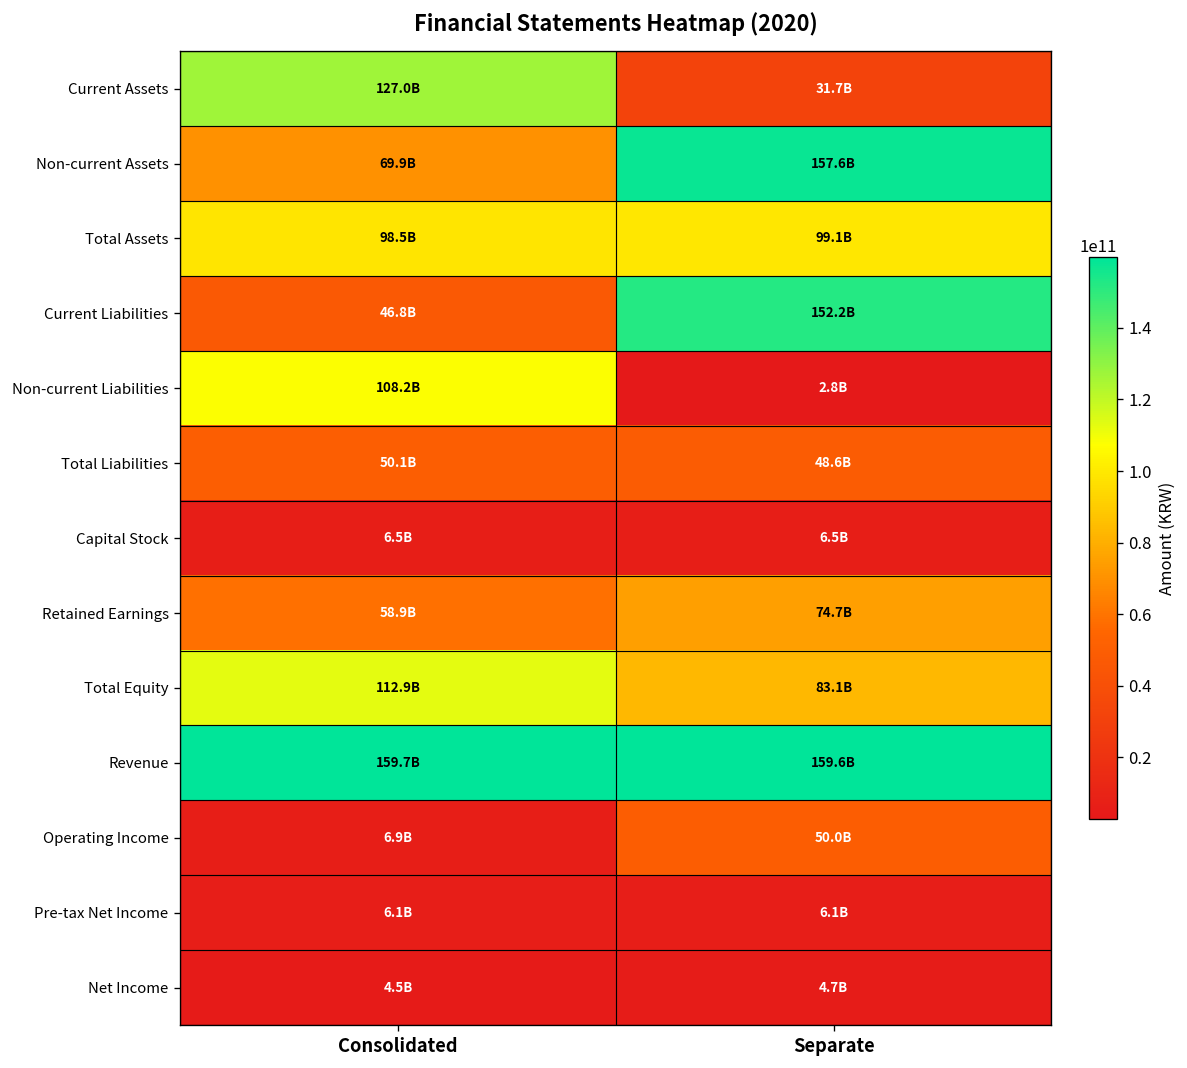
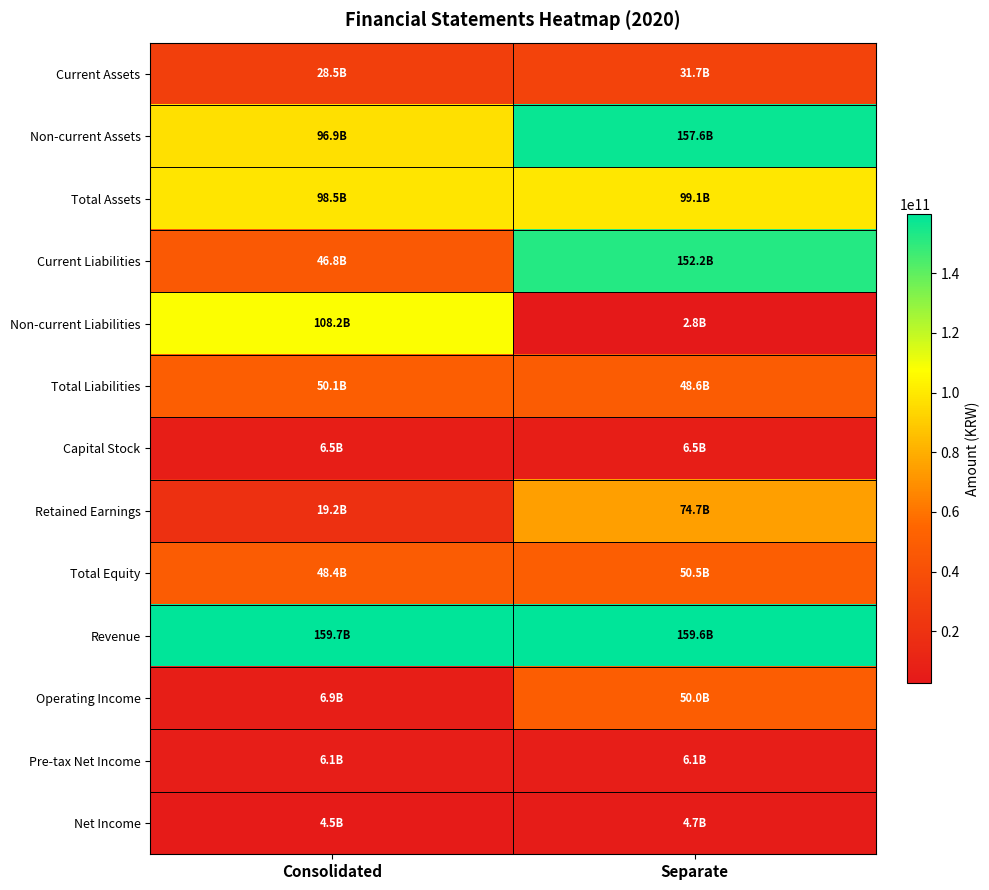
Current Assets, Consolidated: 127.0B -> 28.5B
Non-current Assets, Consolidated: 69.9B -> 96.9B
Retained Earnings, Consolidated: 58.9B -> 19.2B
Total Equity, Consolidated: 112.9B -> 48.4B
Total Equity, Separate: 83.1B -> 50.5B
